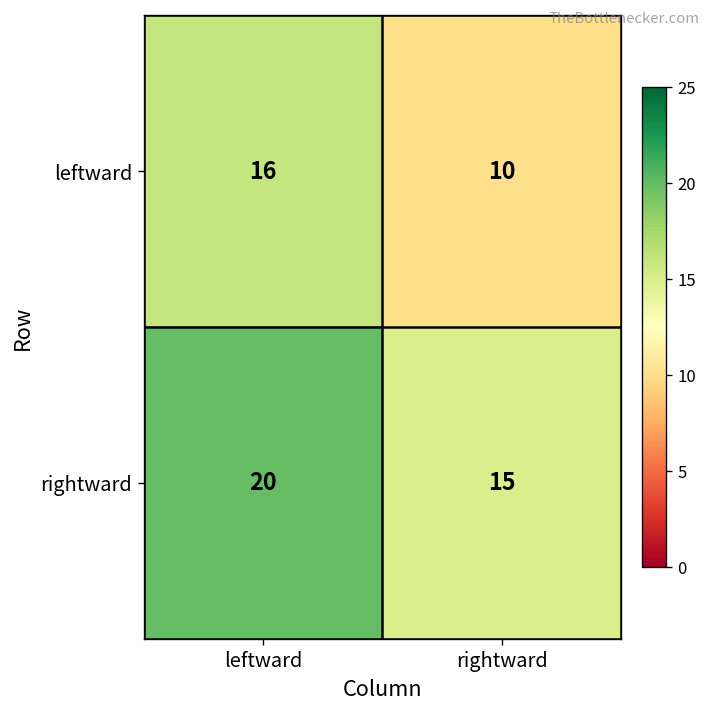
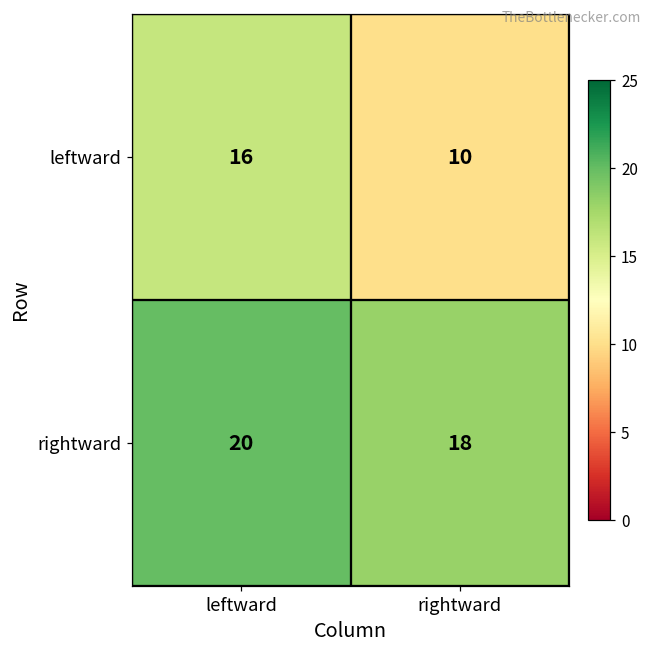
rightward, rightward: 15 -> 18
